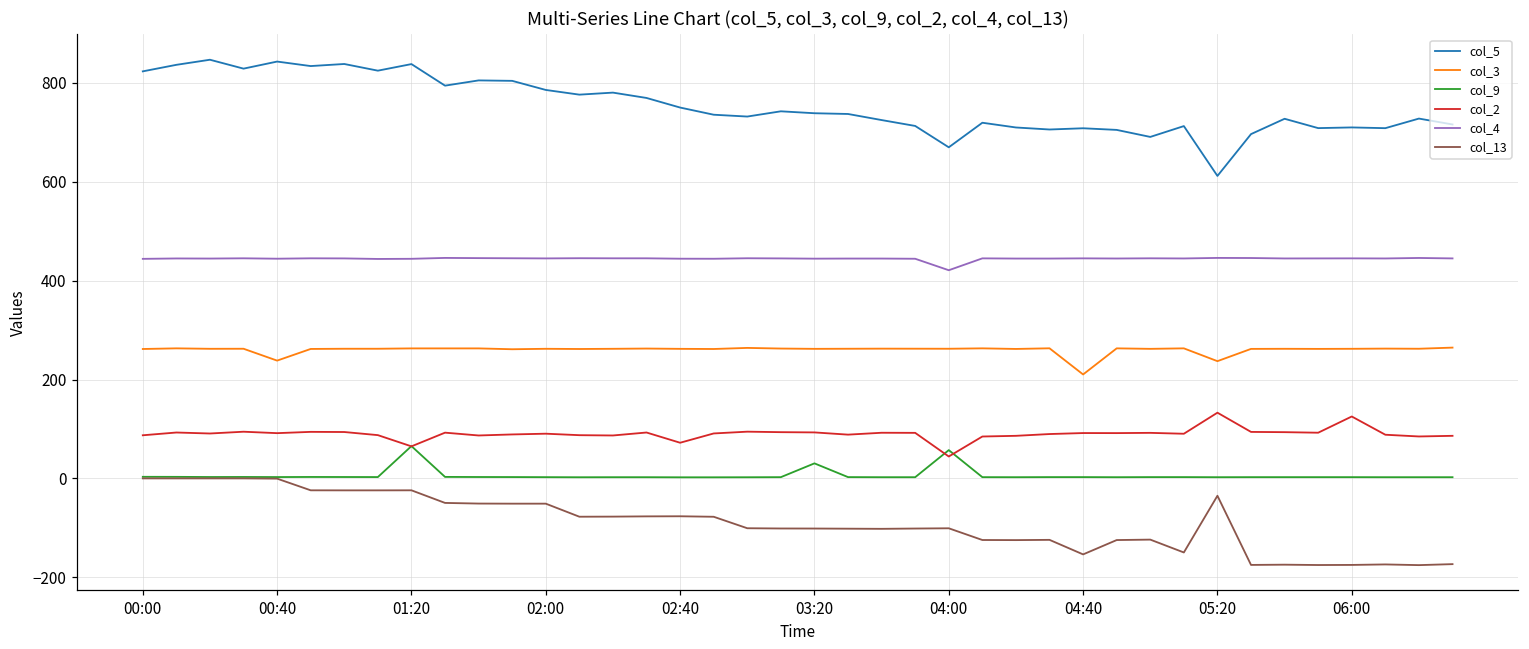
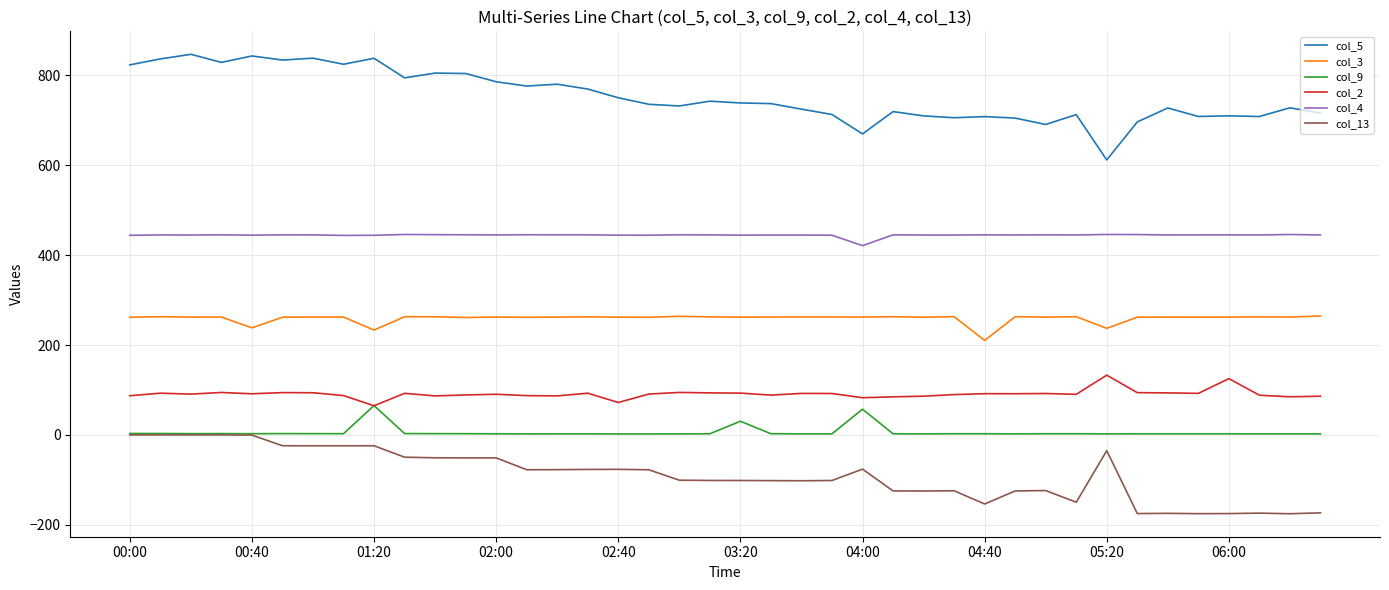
col_3, 01:20: 260 -> 230
col_2, 04:00: 40 -> 80
col_13, 04:00: -100 -> -80
